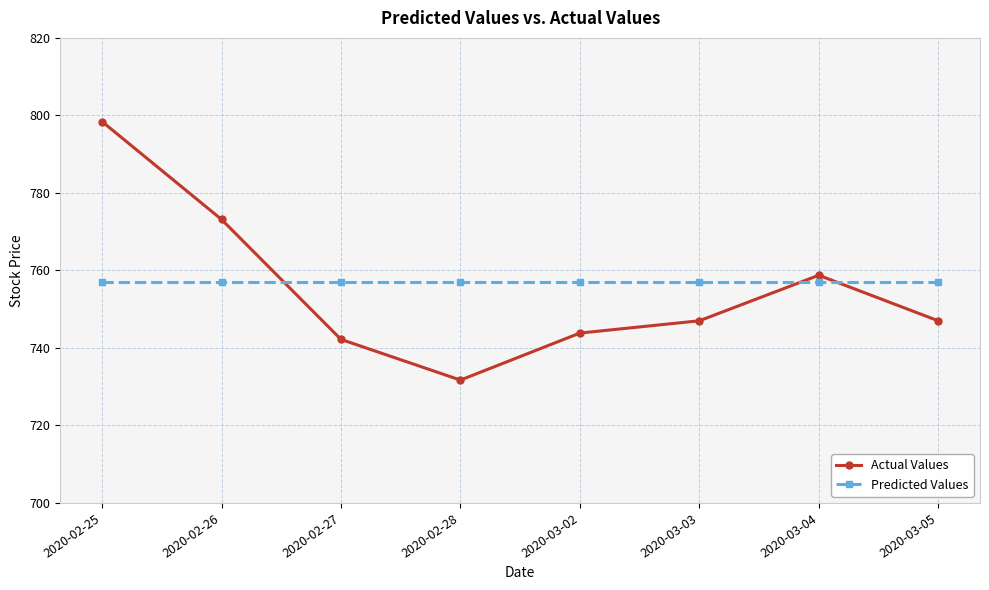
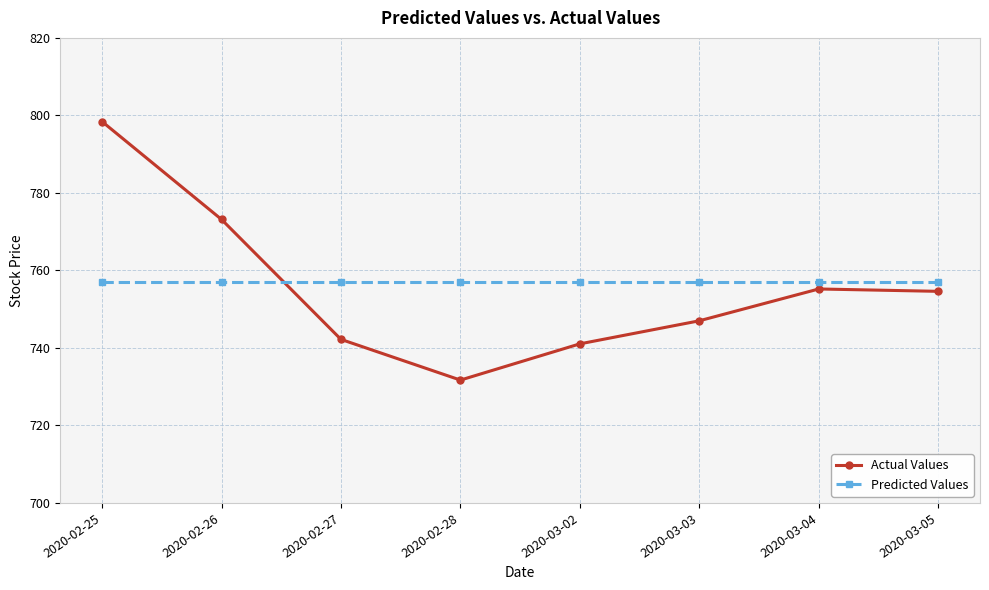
Actual Values, 2020-03-02: 744 -> 741
Actual Values, 2020-03-04: 759 -> 755
Actual Values, 2020-03-05: 747 -> 755
